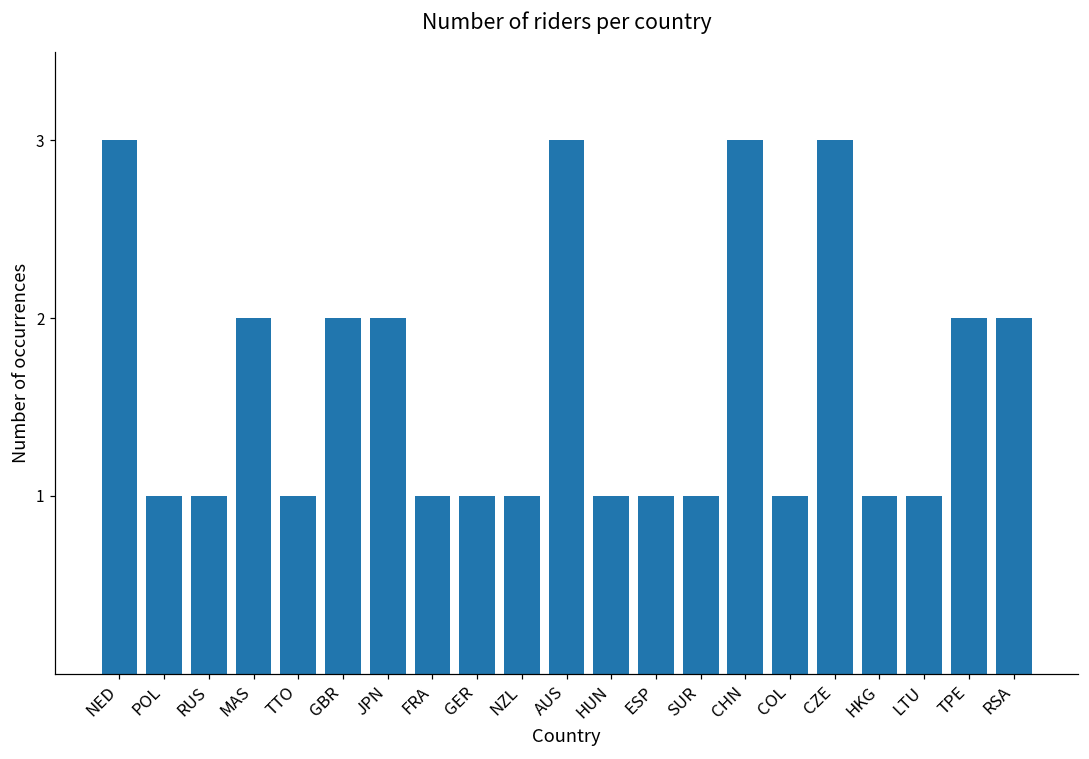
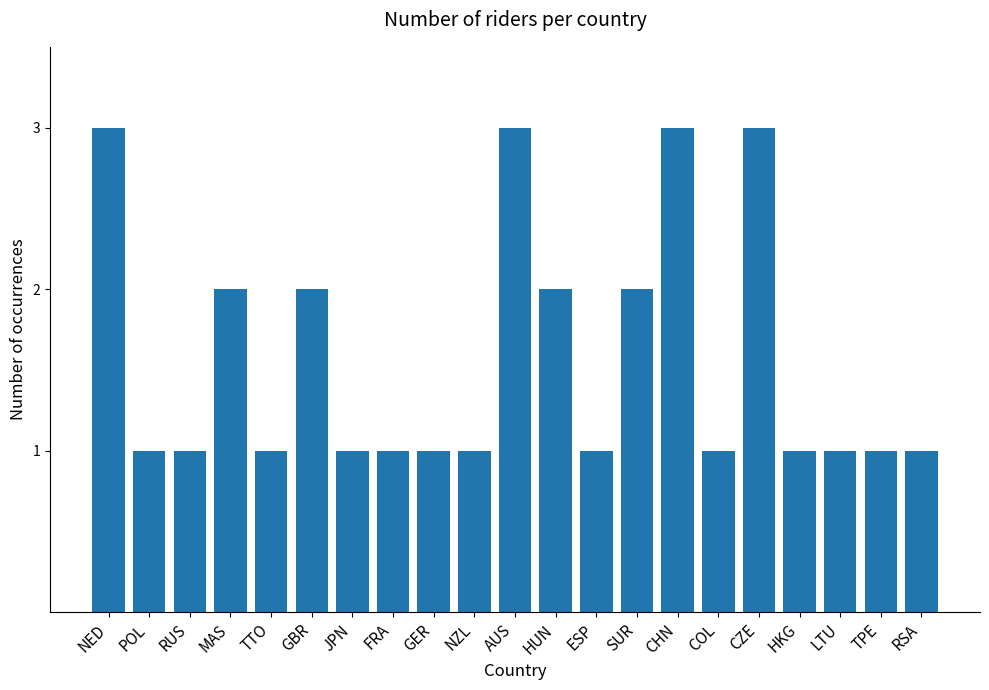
JPN: 2 -> 1
HUN: 1 -> 2
SUR: 1 -> 2
TPE: 2 -> 1
RSA: 2 -> 1
